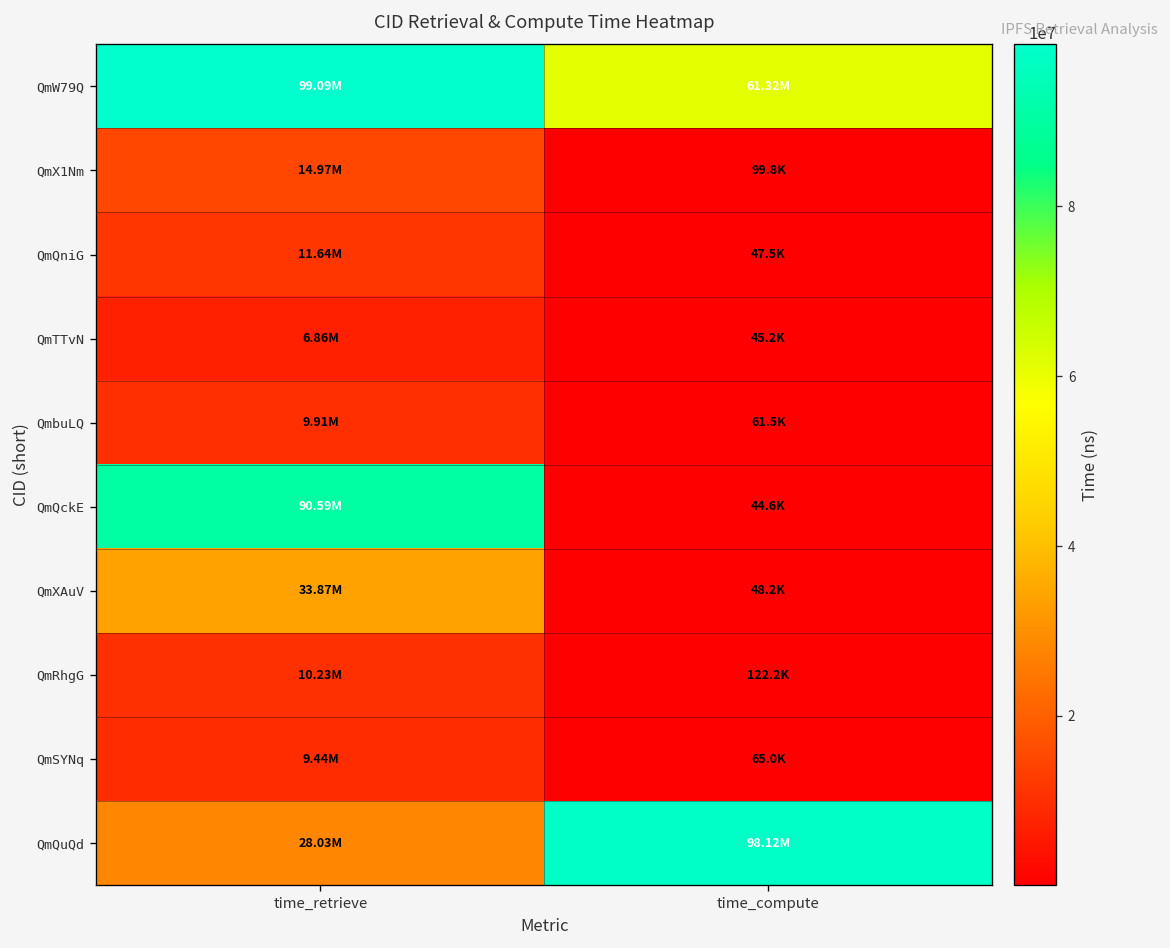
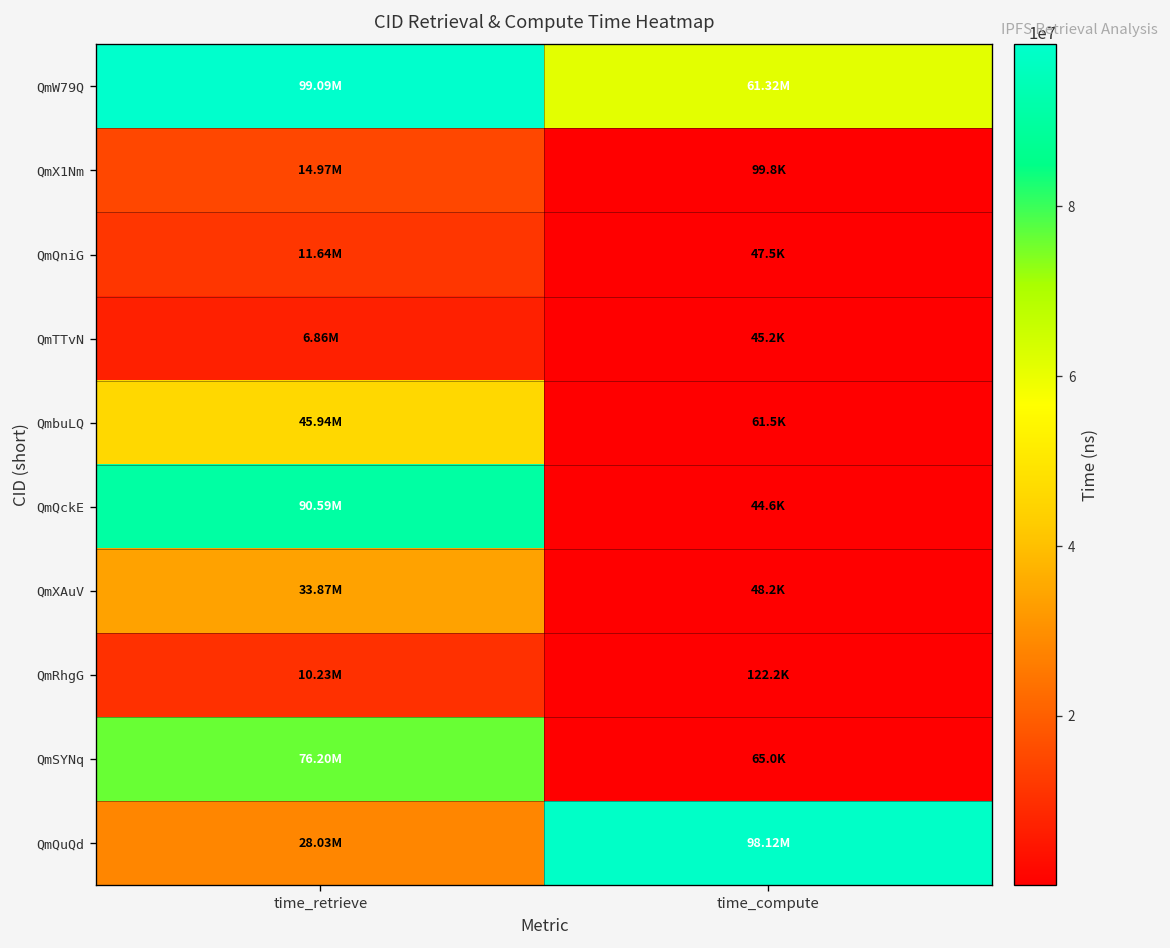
QmbuLQ, time_retrieve: 9.91M -> 45.94M
QmSYNq, time_retrieve: 9.44M -> 76.20M
